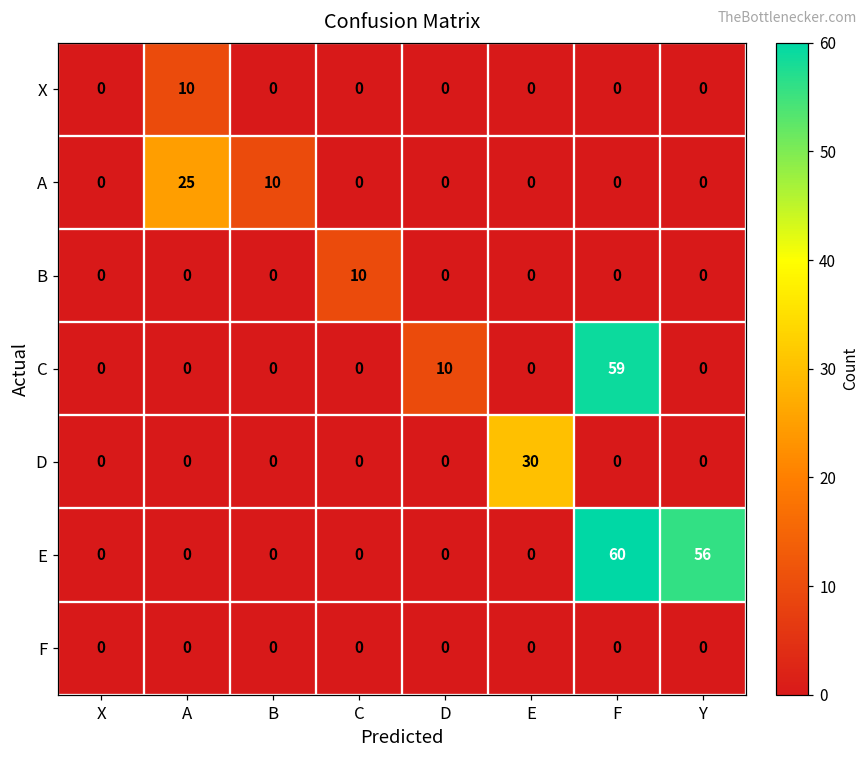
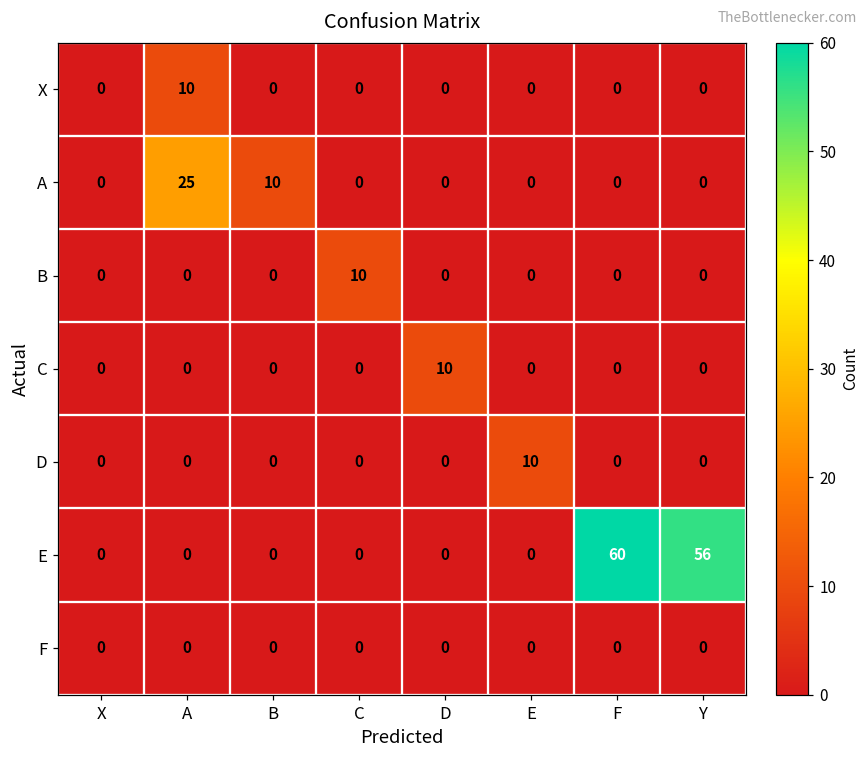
C, F: 59 -> 0
D, E: 30 -> 10
